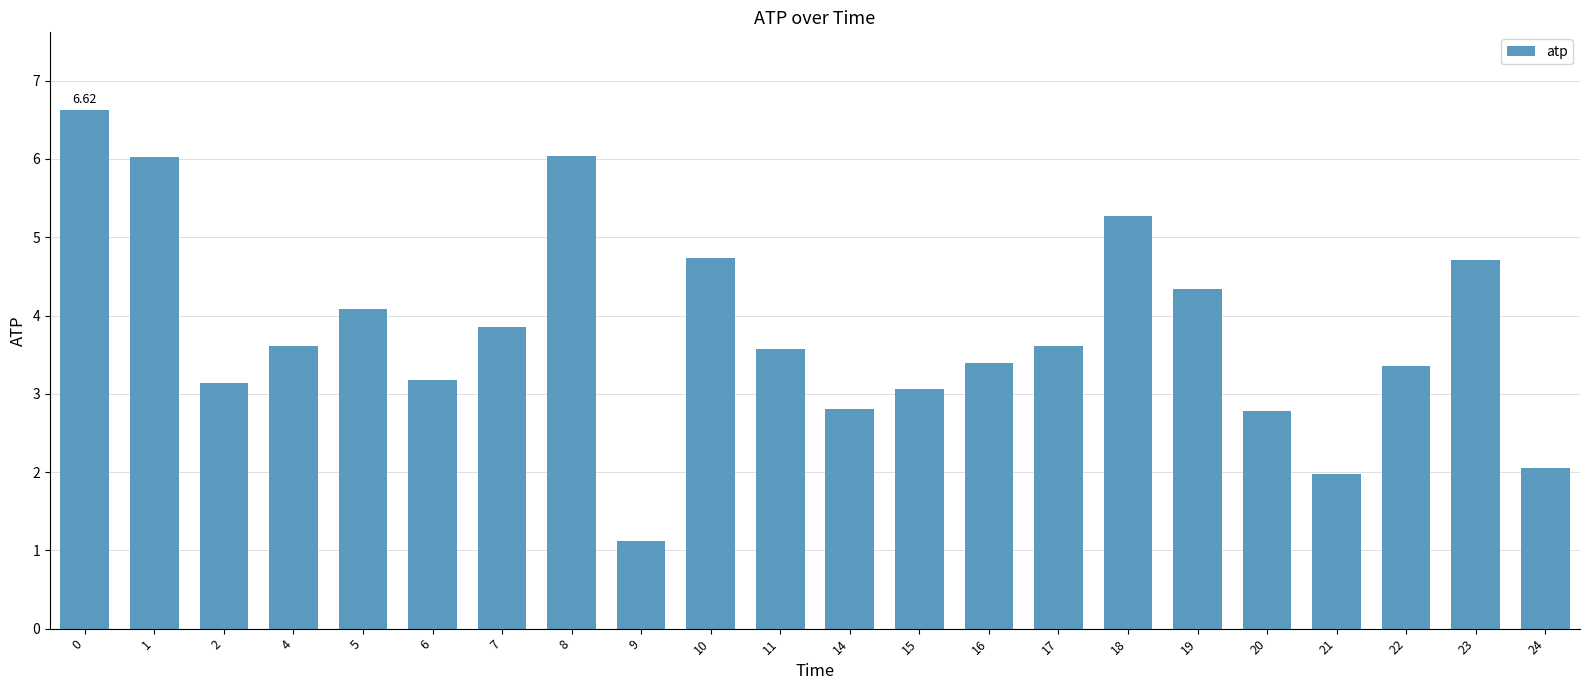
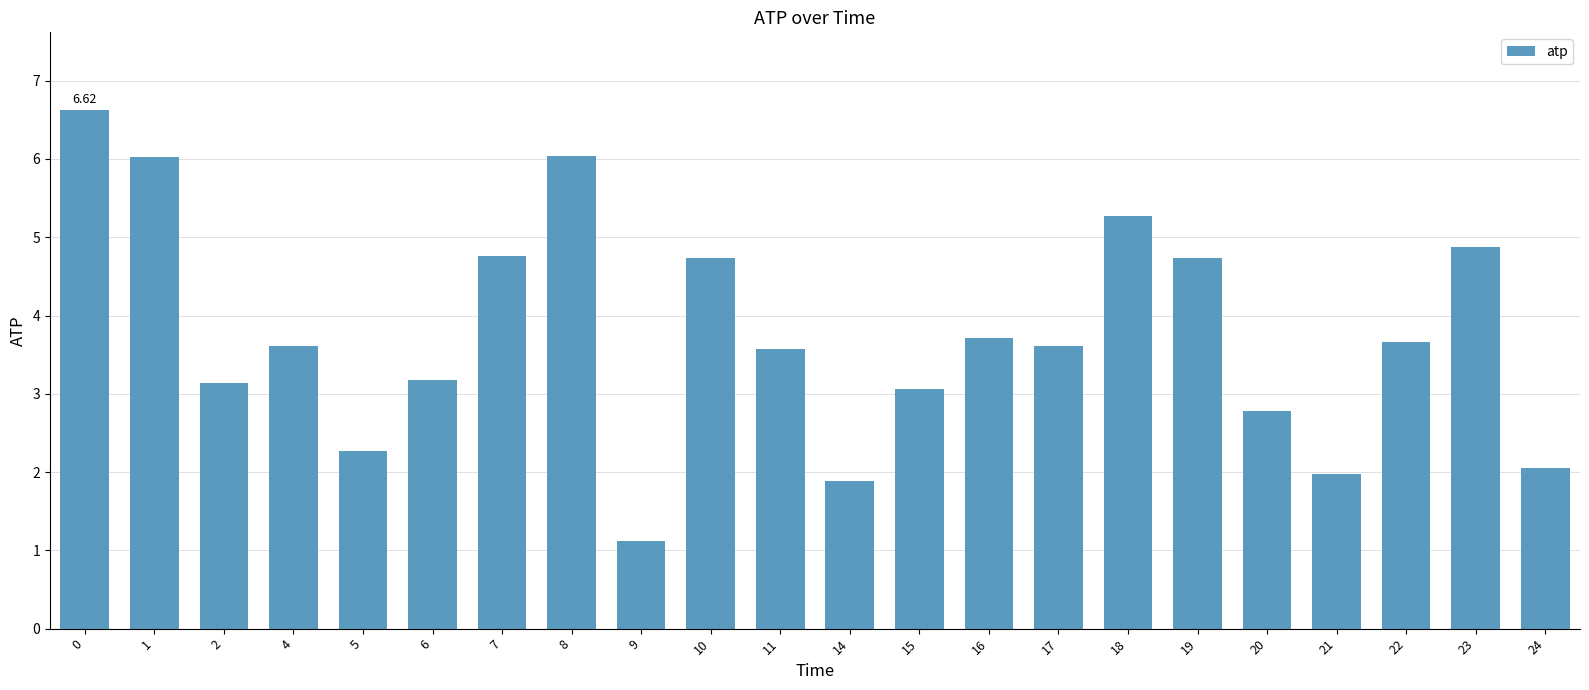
5: 4.1 -> 2.3
7: 3.9 -> 4.8
14: 2.8 -> 1.9
16: 3.4 -> 3.7
19: 4.3 -> 4.7
22: 3.4 -> 3.7
23: 4.7 -> 4.9
